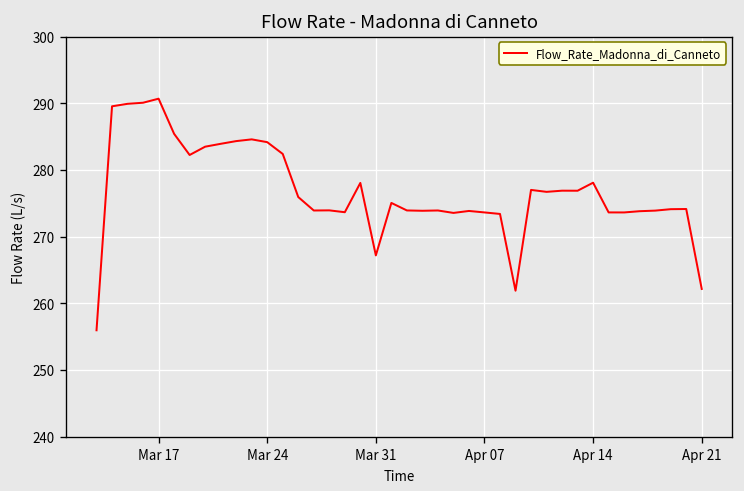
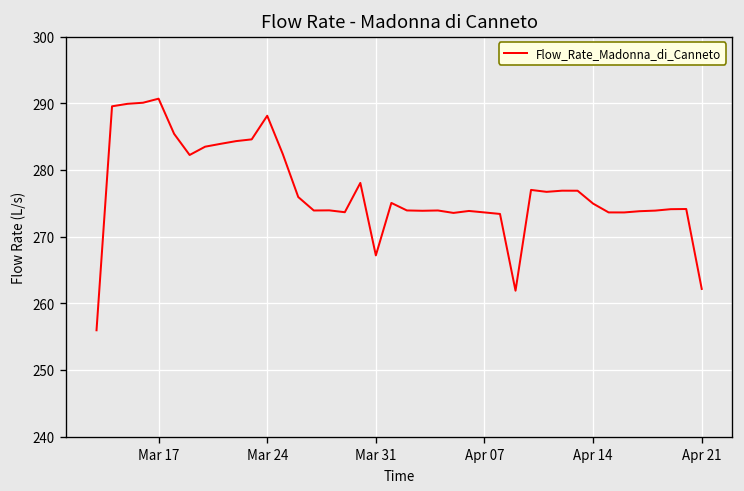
Mar 24: 284 -> 288
Apr 14: 278 -> 275
